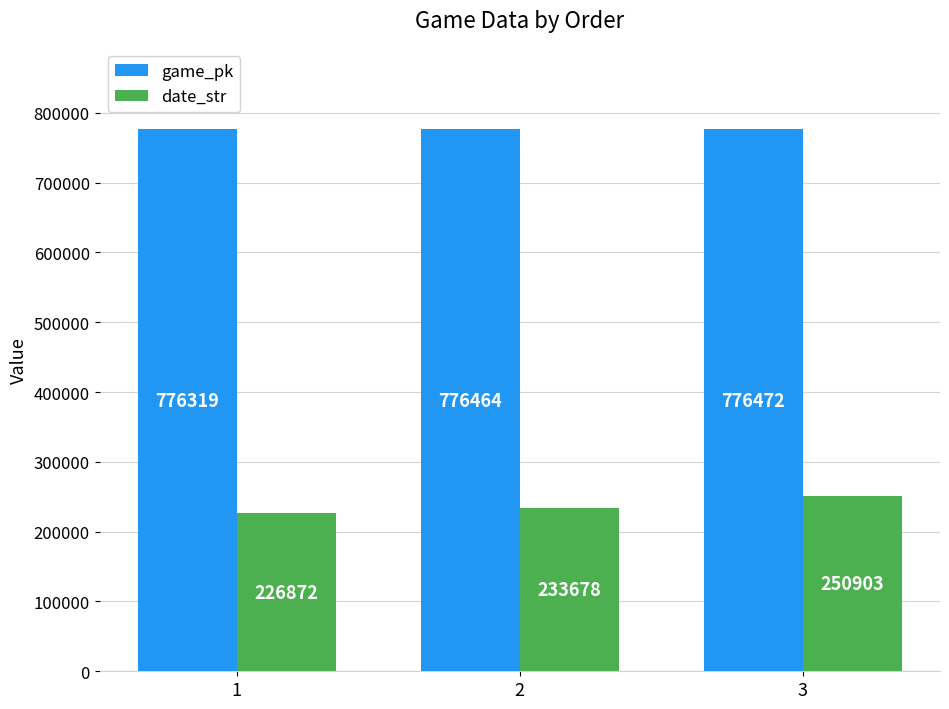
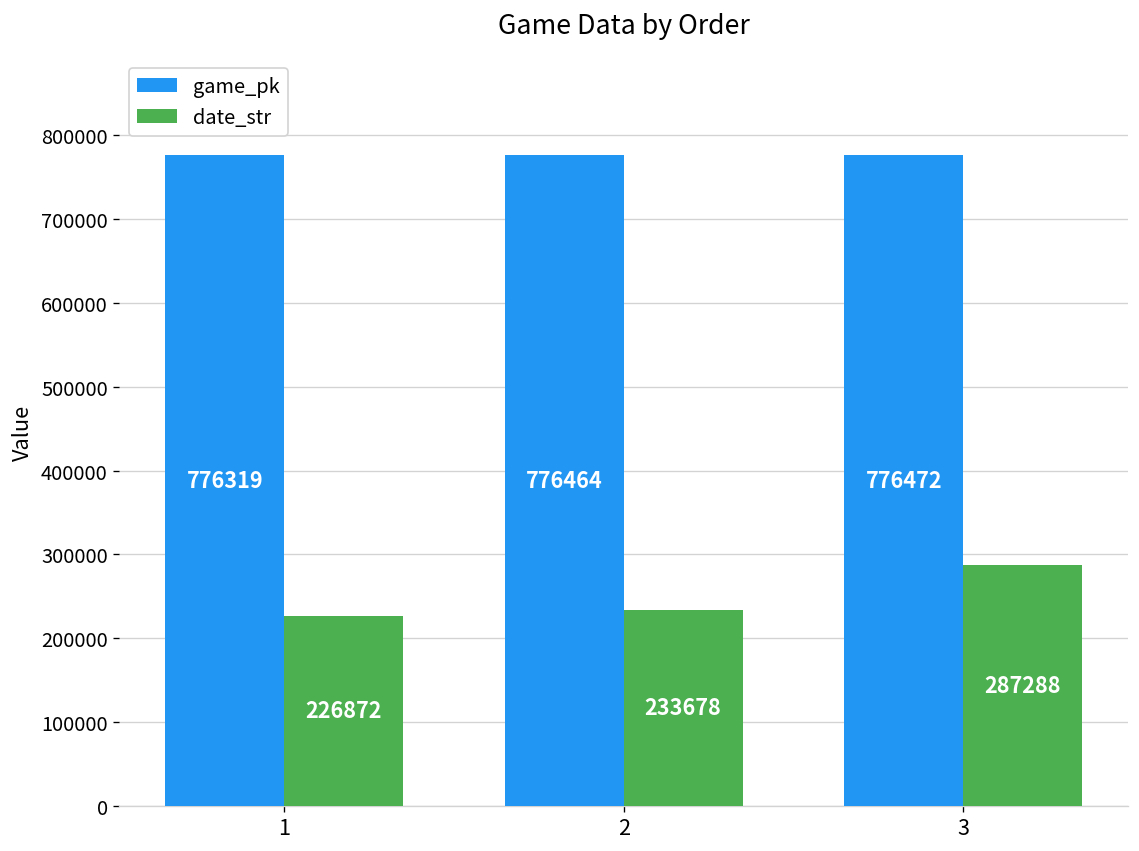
date_str, 3: 250903 -> 287288
